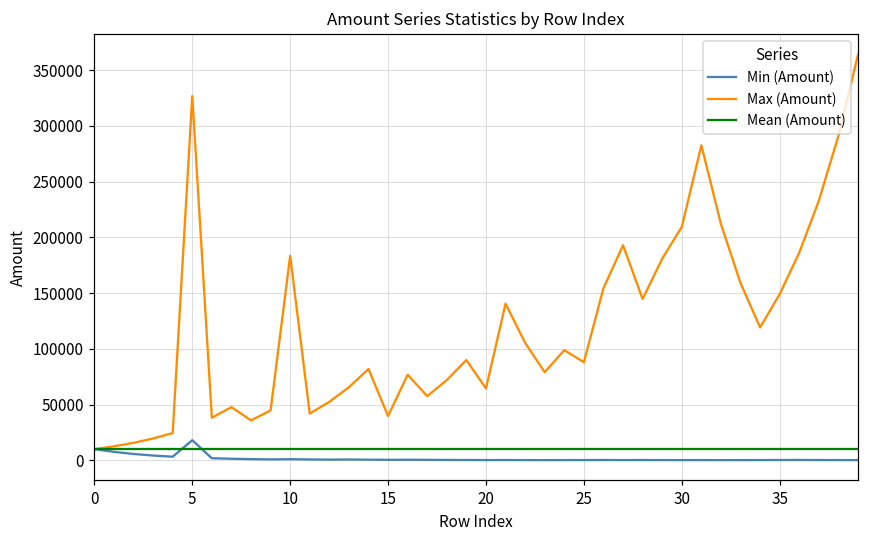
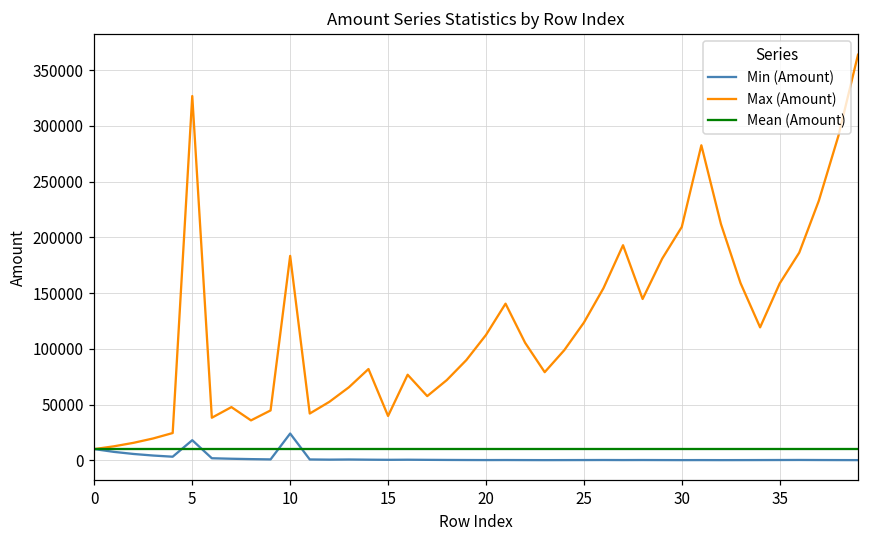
Min (Amount), 10: 1000 -> 24000
Max (Amount), 20: 64000 -> 112000
Max (Amount), 25: 88000 -> 123000
Max (Amount), 35: 149000 -> 159000
